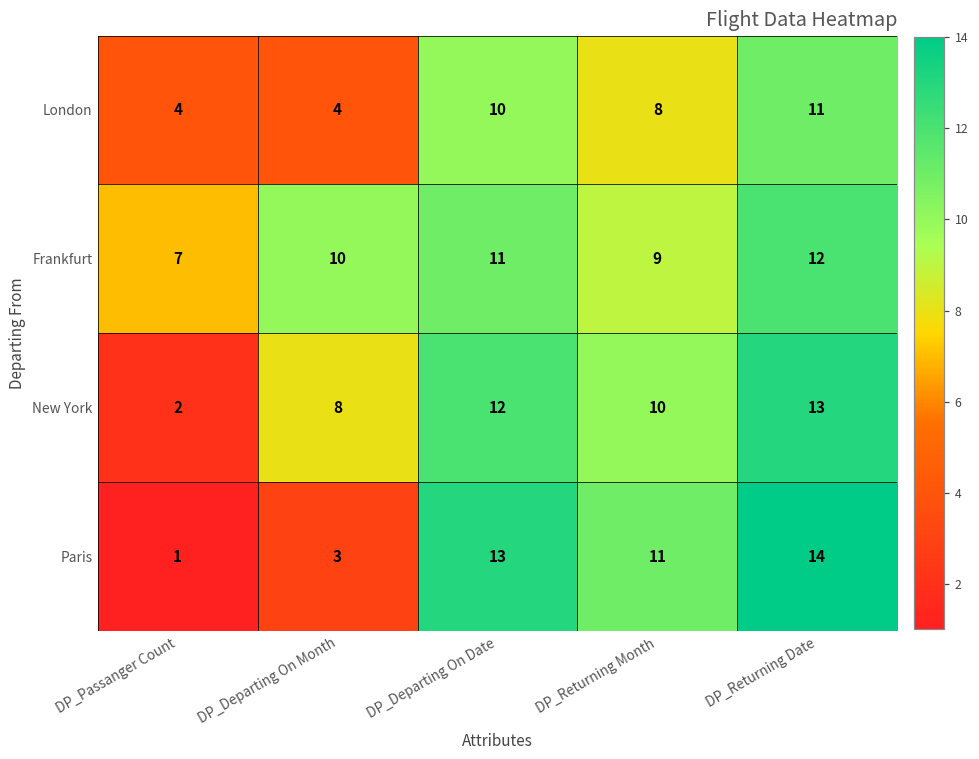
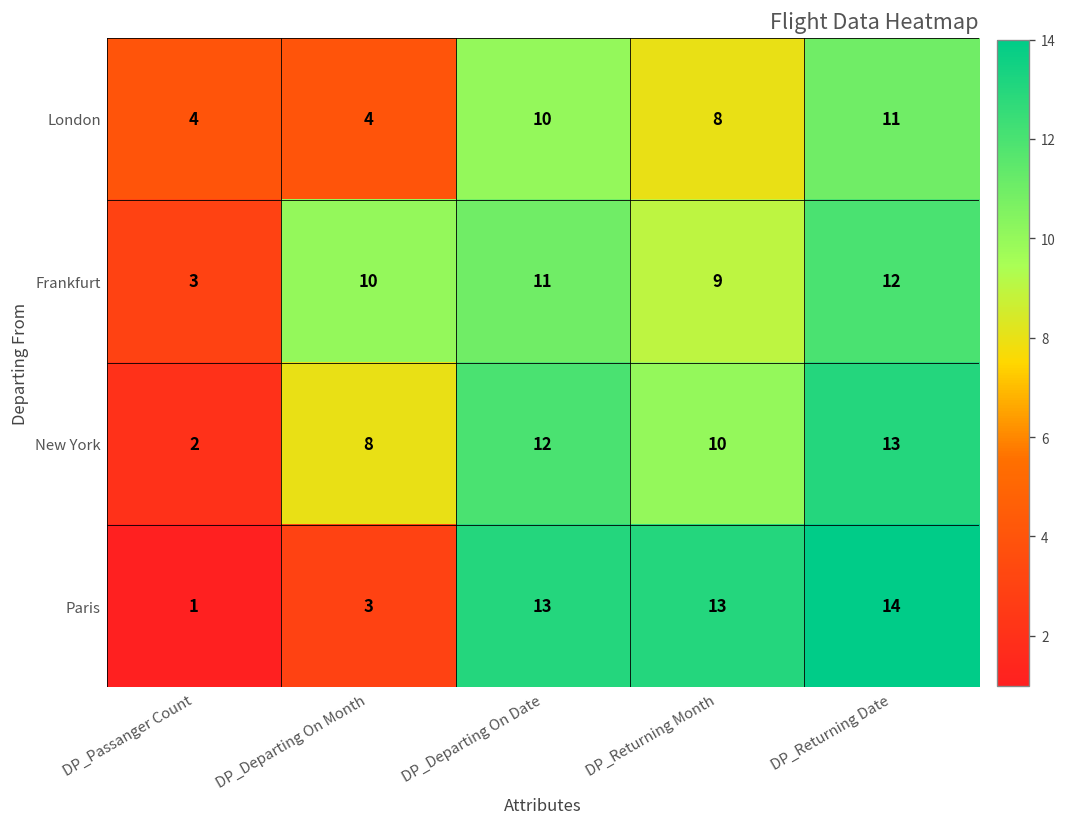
Frankfurt, DP_Passanger Count: 7 -> 3
Paris, DP_Returning Month: 11 -> 13
